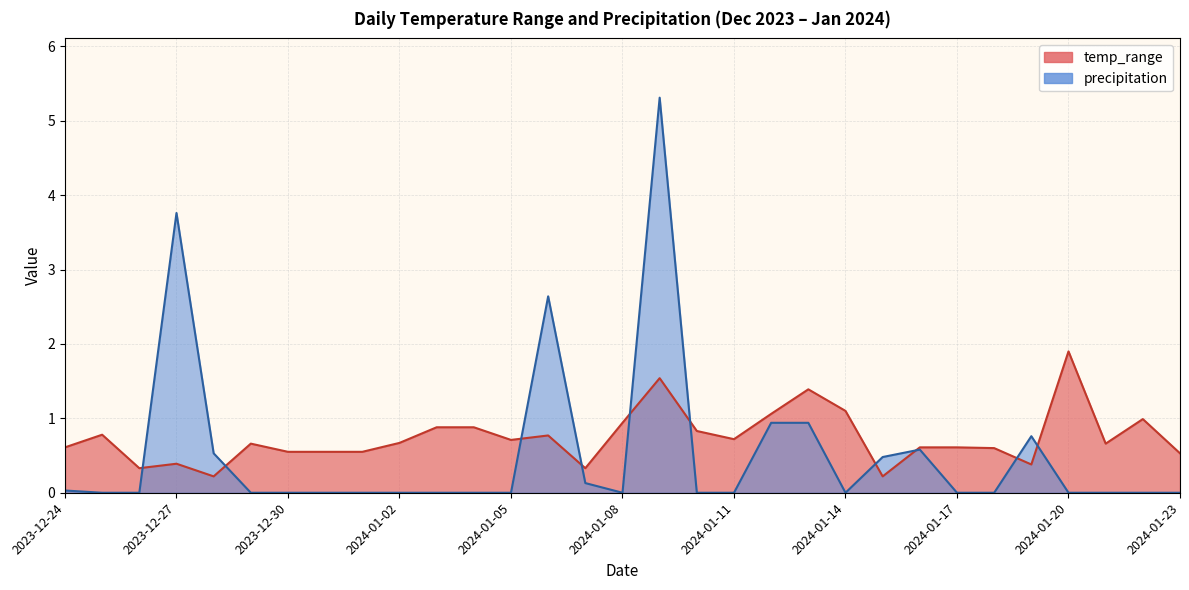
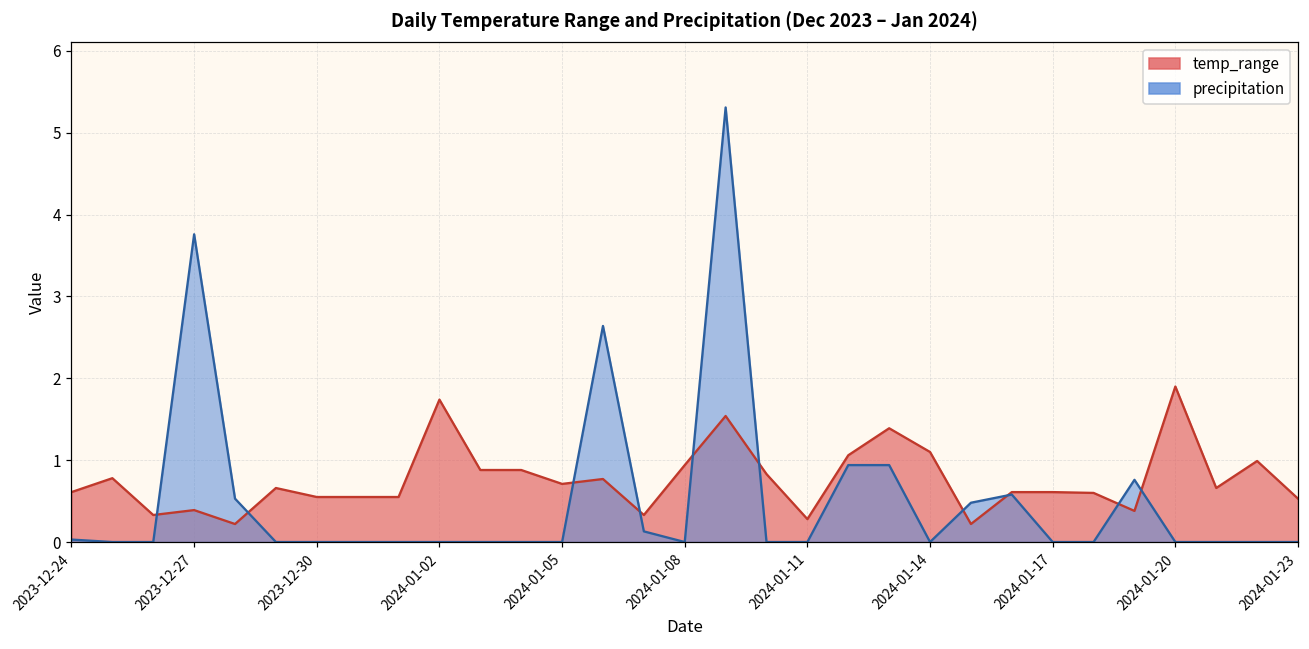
temp_range, 2024-01-02: 0.7 -> 1.7
temp_range, 2024-01-11: 0.7 -> 0.3
